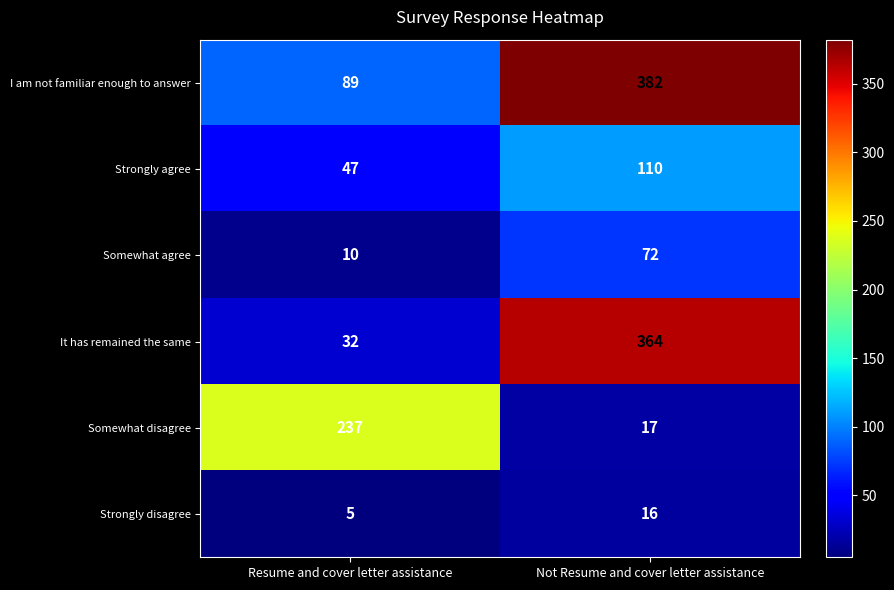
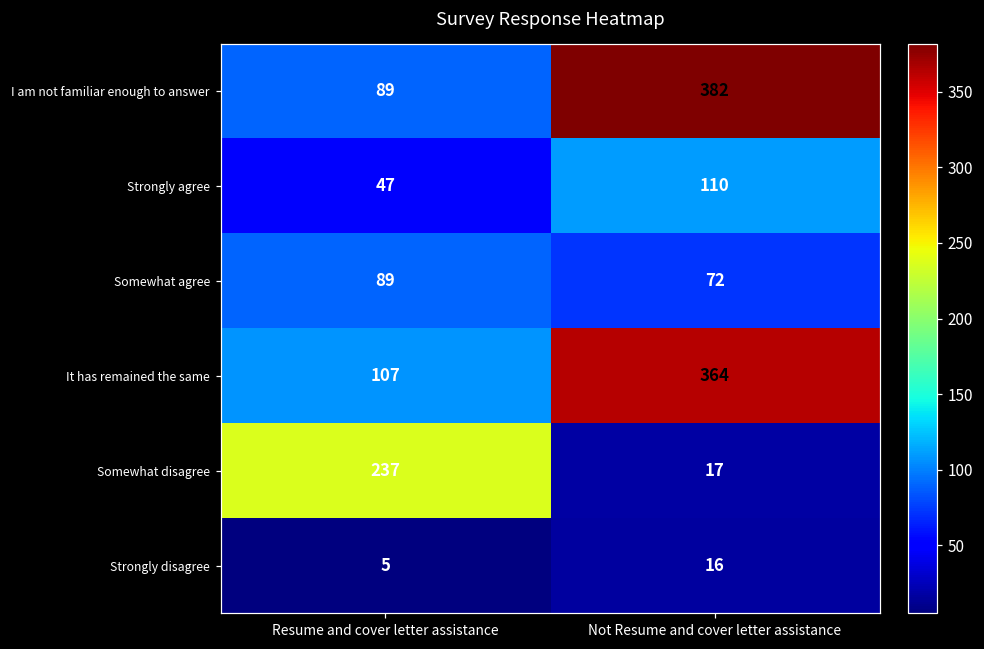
Somewhat agree, Resume and cover letter assistance: 10 -> 89
It has remained the same, Resume and cover letter assistance: 32 -> 107
